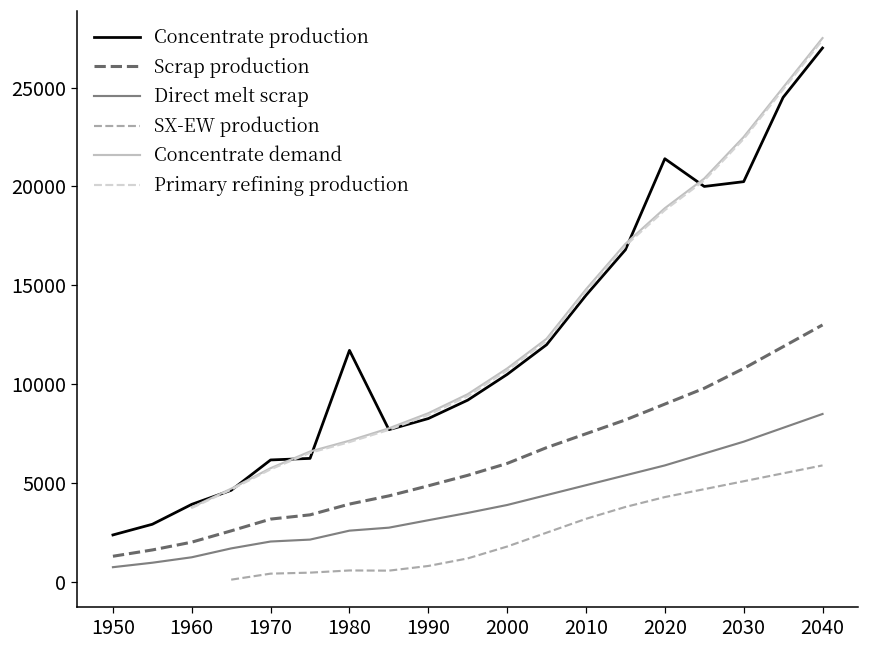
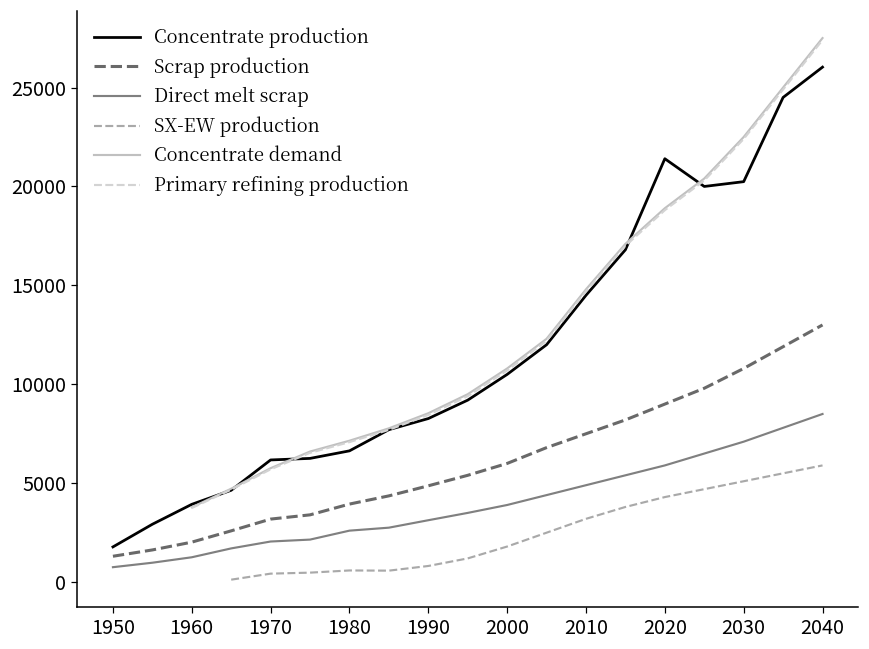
Concentrate production, 1950: 2400 -> 1800
Concentrate production, 1980: 11700 -> 6600
Concentrate production, 2040: 27000 -> 26000
